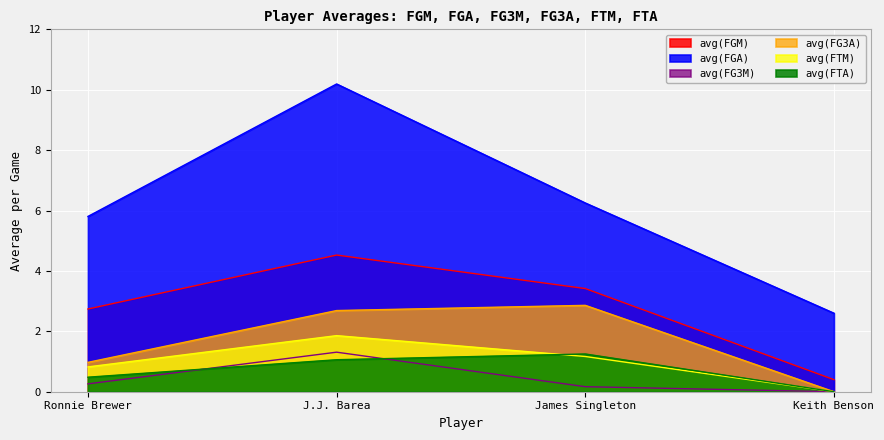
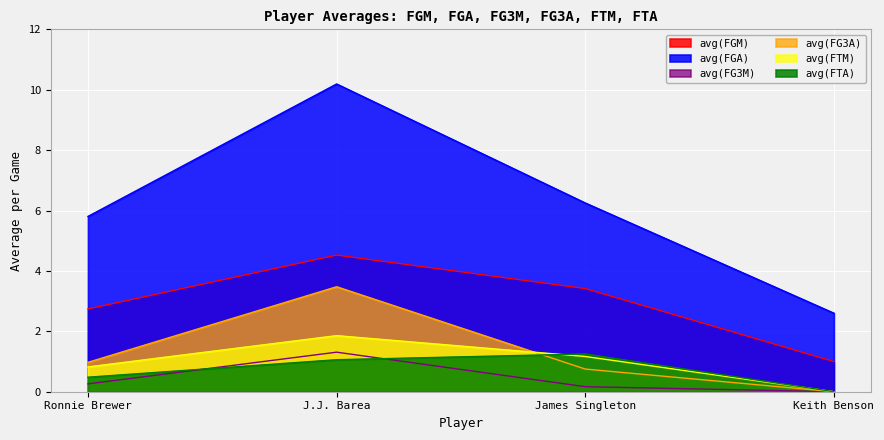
avg(FG3A), J.J. Barea: 2.7 -> 3.5
avg(FG3A), James Singleton: 2.9 -> 0.8
avg(FGM), Keith Benson: 0.4 -> 1.0
